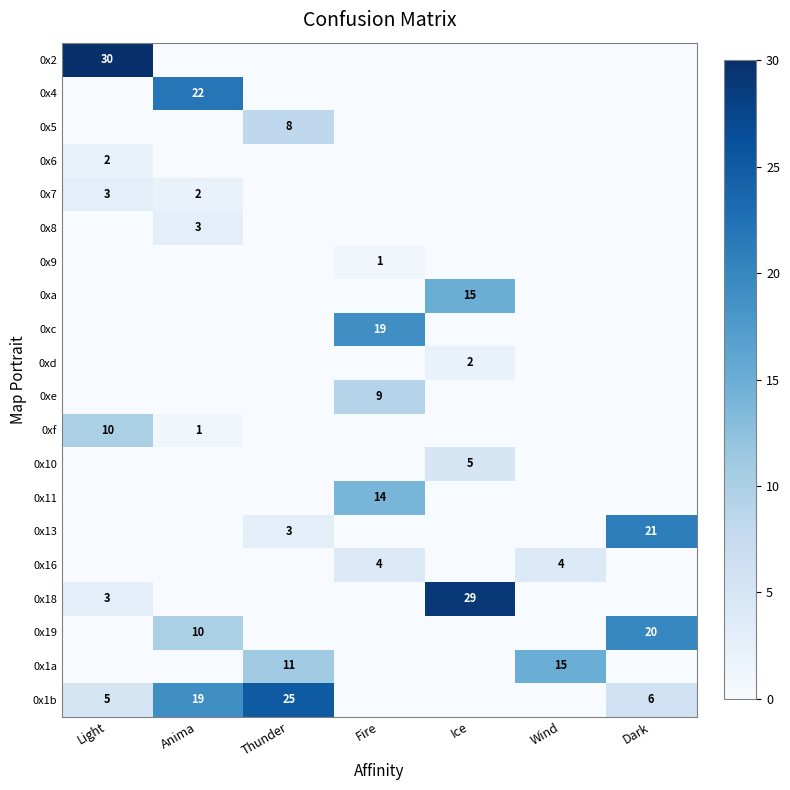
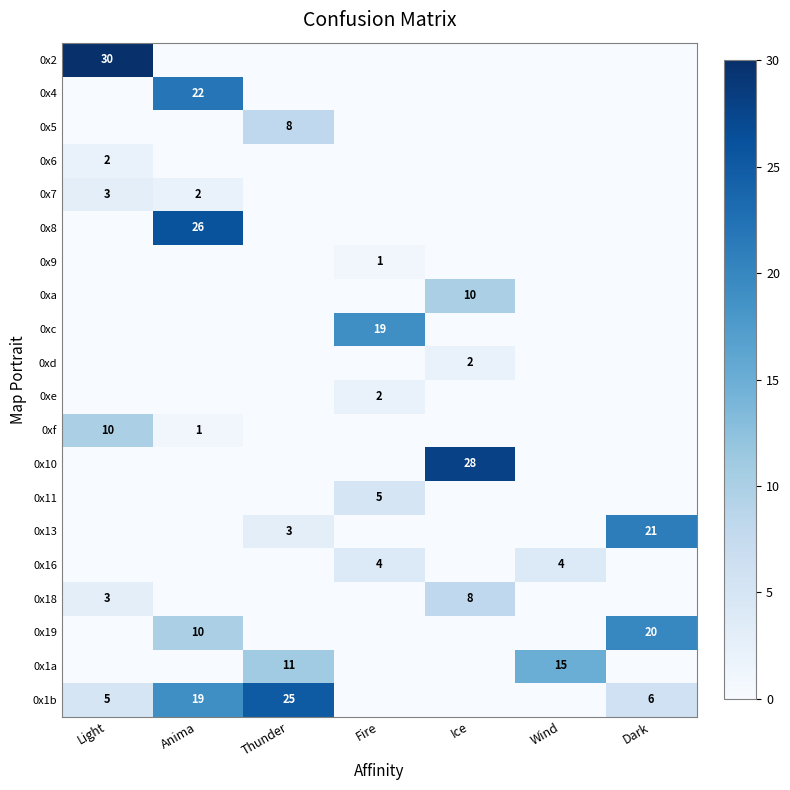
0x8, Anima: 3 -> 26
0xa, Ice: 15 -> 10
0xe, Fire: 9 -> 2
0x10, Ice: 5 -> 28
0x11, Fire: 14 -> 5
0x18, Ice: 29 -> 8
